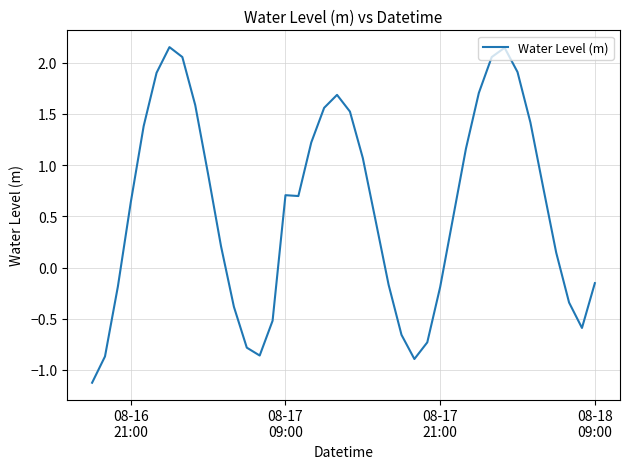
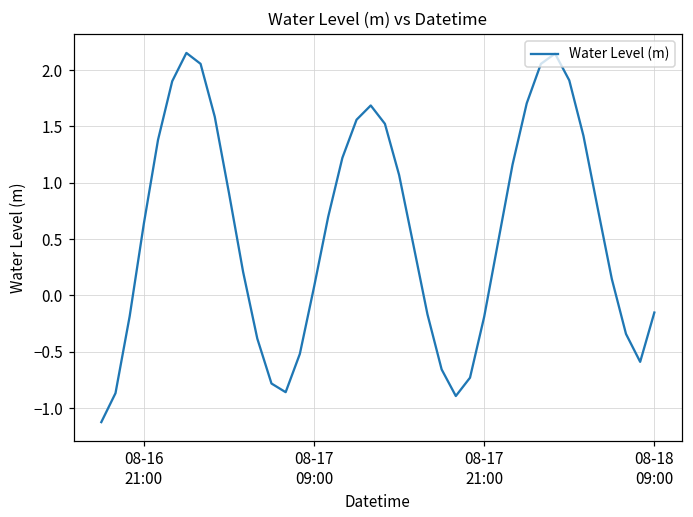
08-17 09:00: 0.71 -> 0.07
